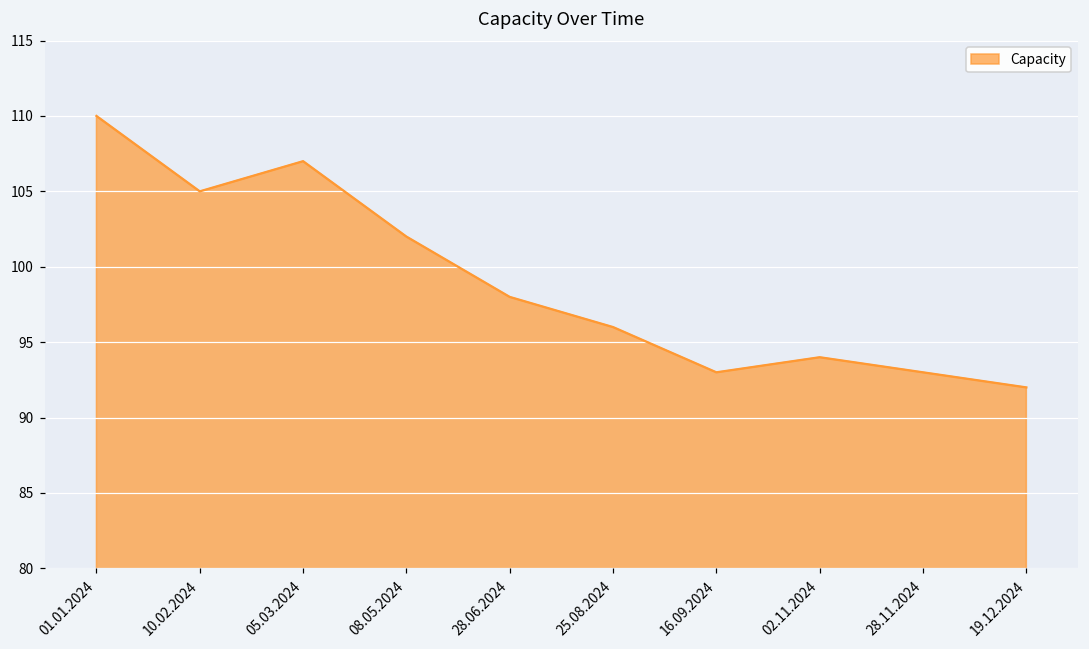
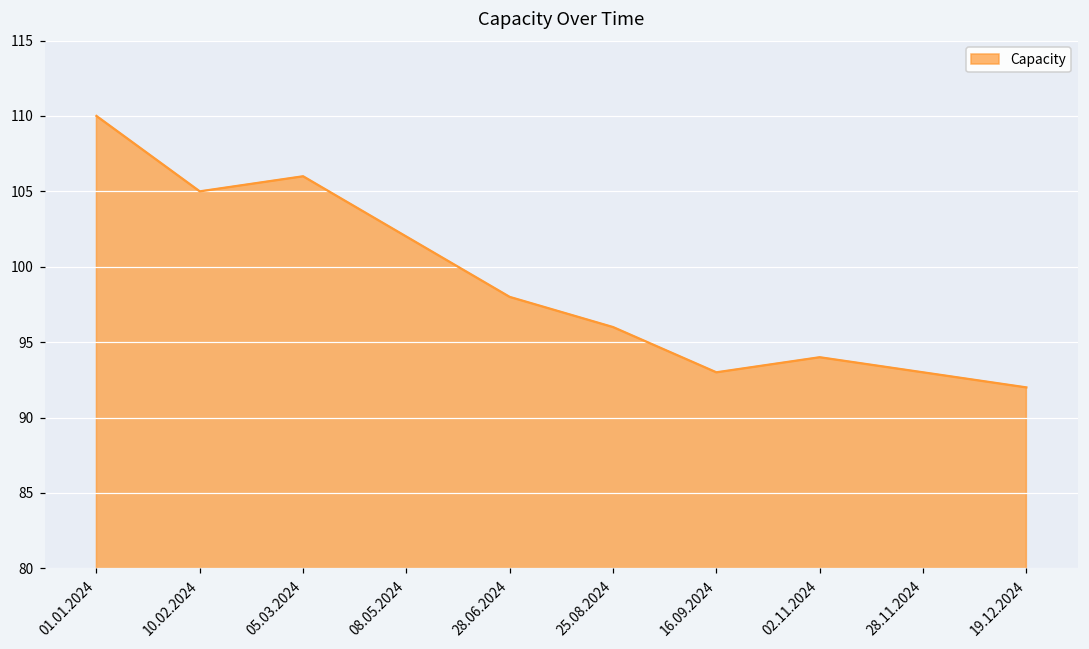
05.03.2024: 107 -> 106
